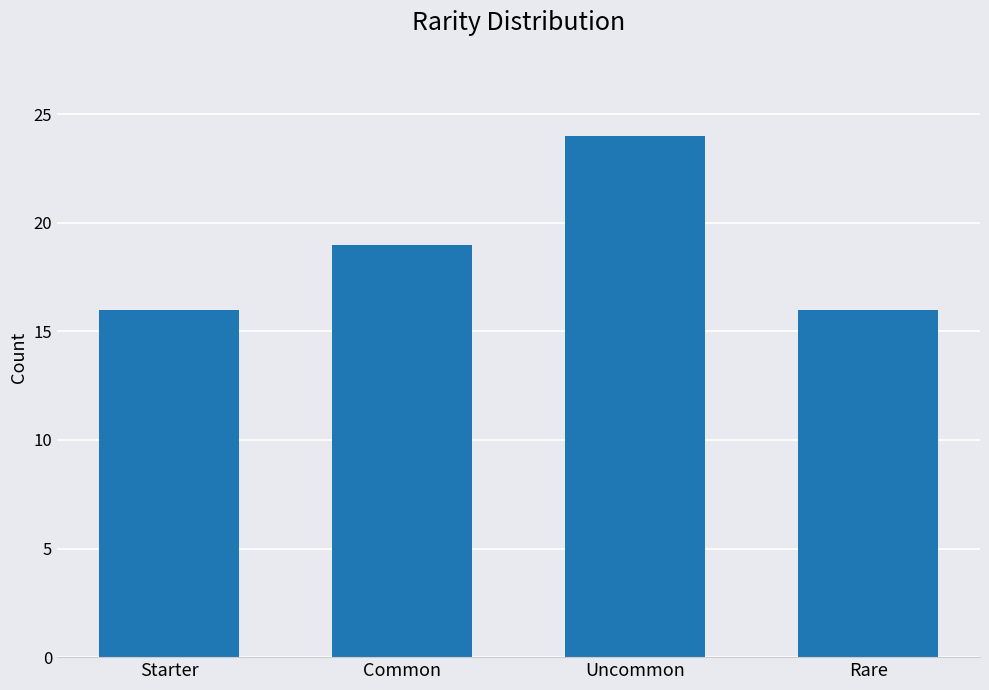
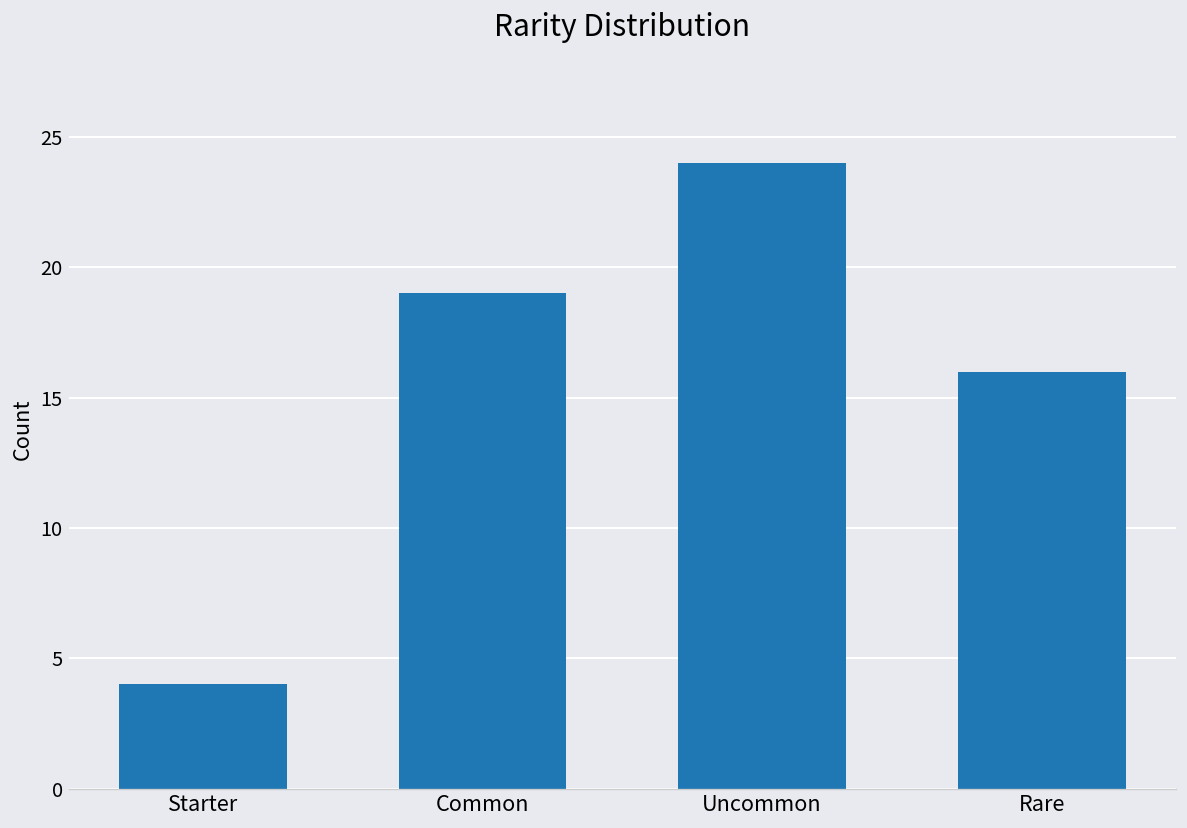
Starter: 16 -> 4
